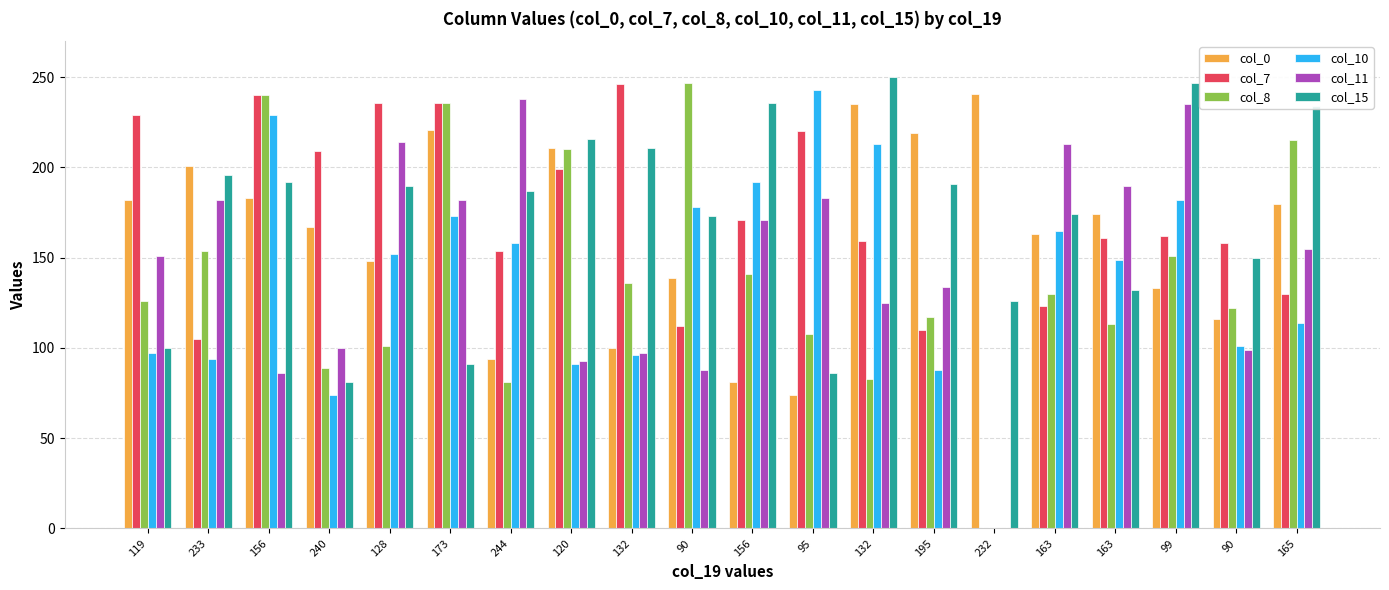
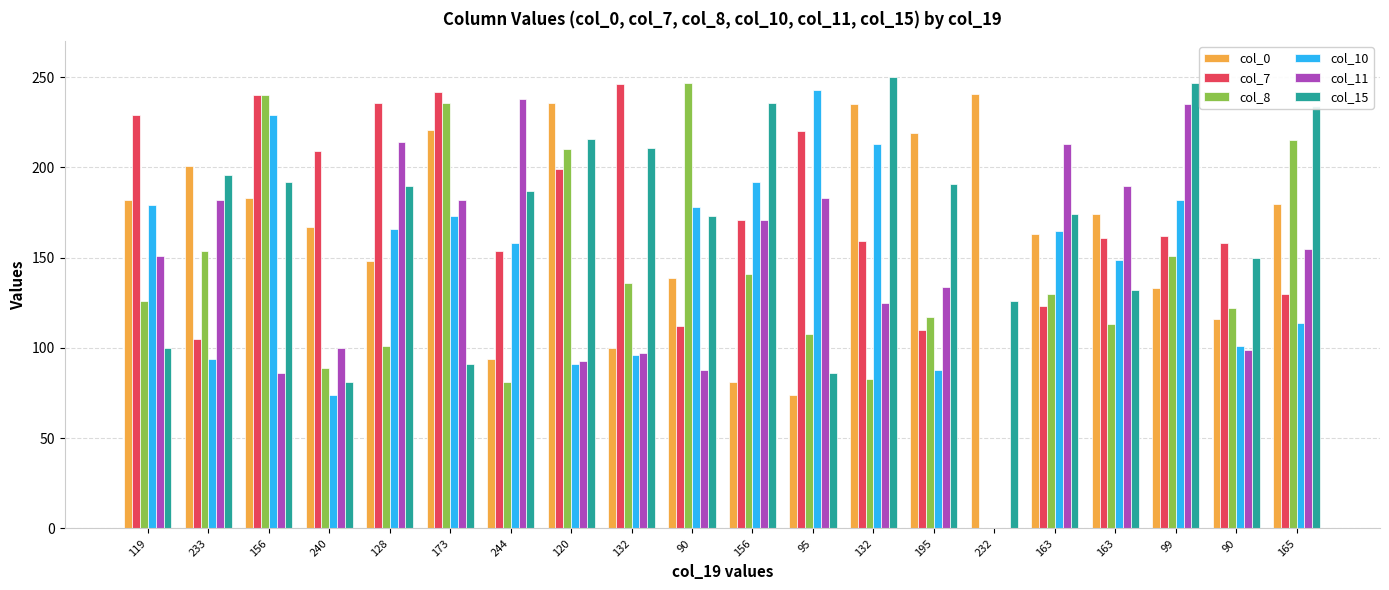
col_10, 119: 97 -> 179
col_10, 128: 152 -> 166
col_7, 173: 236 -> 242
col_0, 120: 211 -> 236
